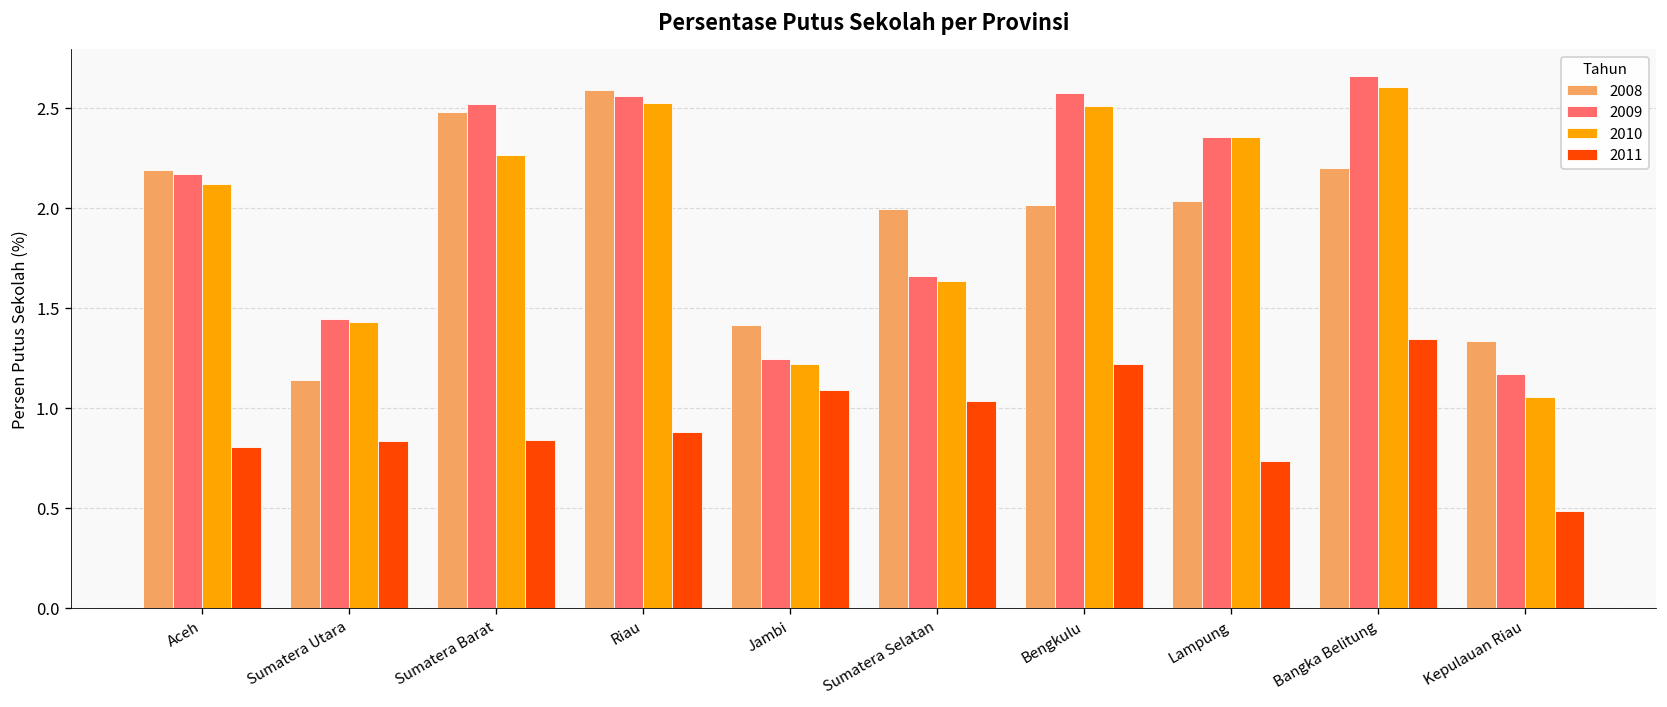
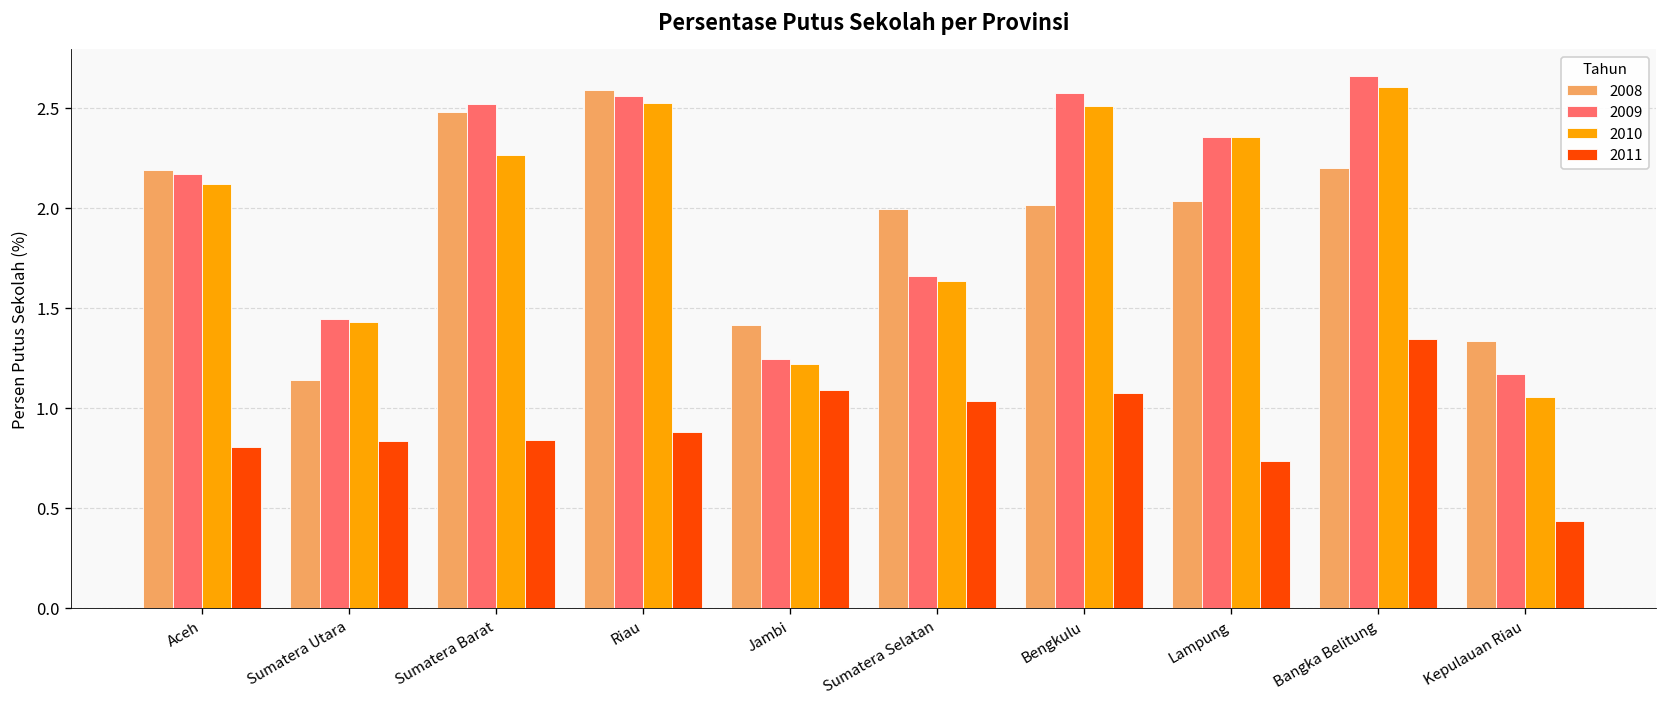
2011, Bengkulu: 1.22 -> 1.07
2011, Kepulauan Riau: 0.48 -> 0.43
